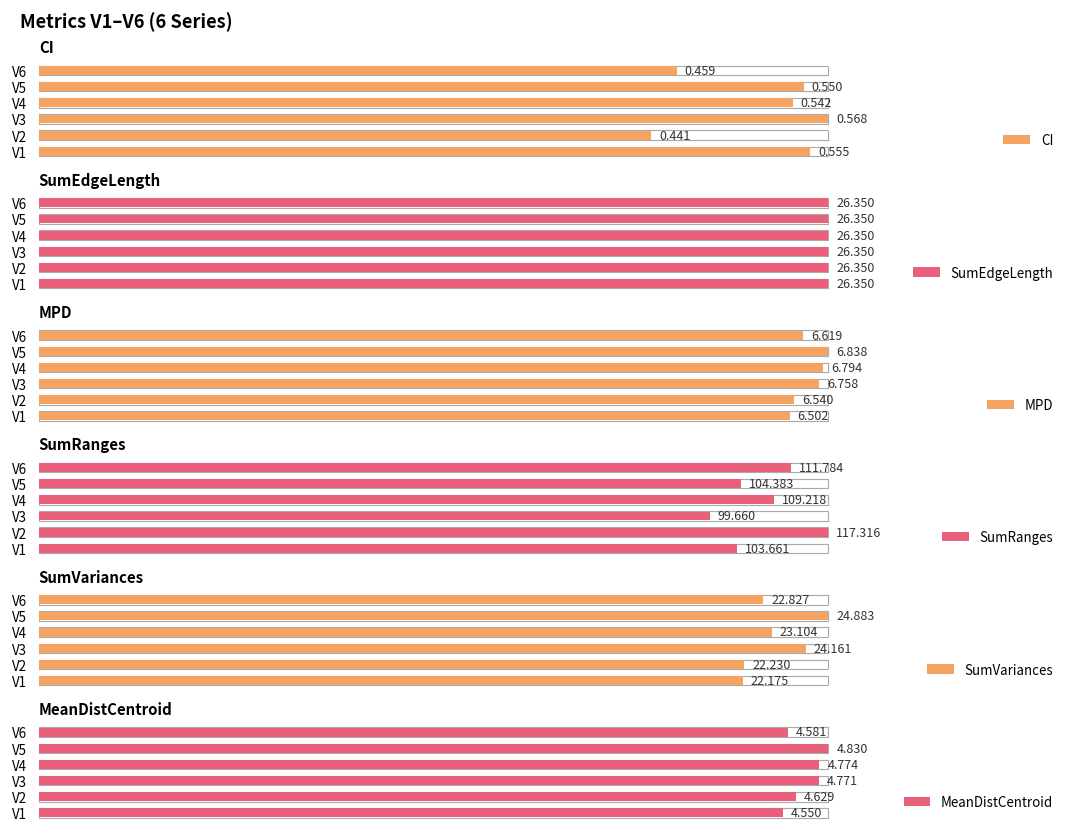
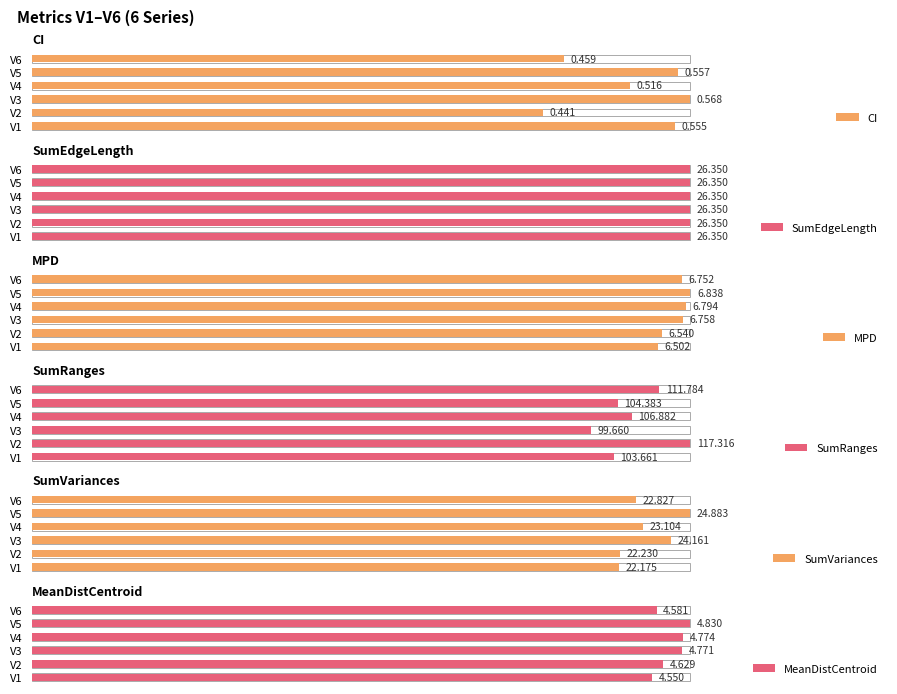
CI, V5: 0.550 -> 0.557
CI, V4: 0.542 -> 0.516
MPD, V6: 6.619 -> 6.752
SumRanges, V4: 109.218 -> 106.882
